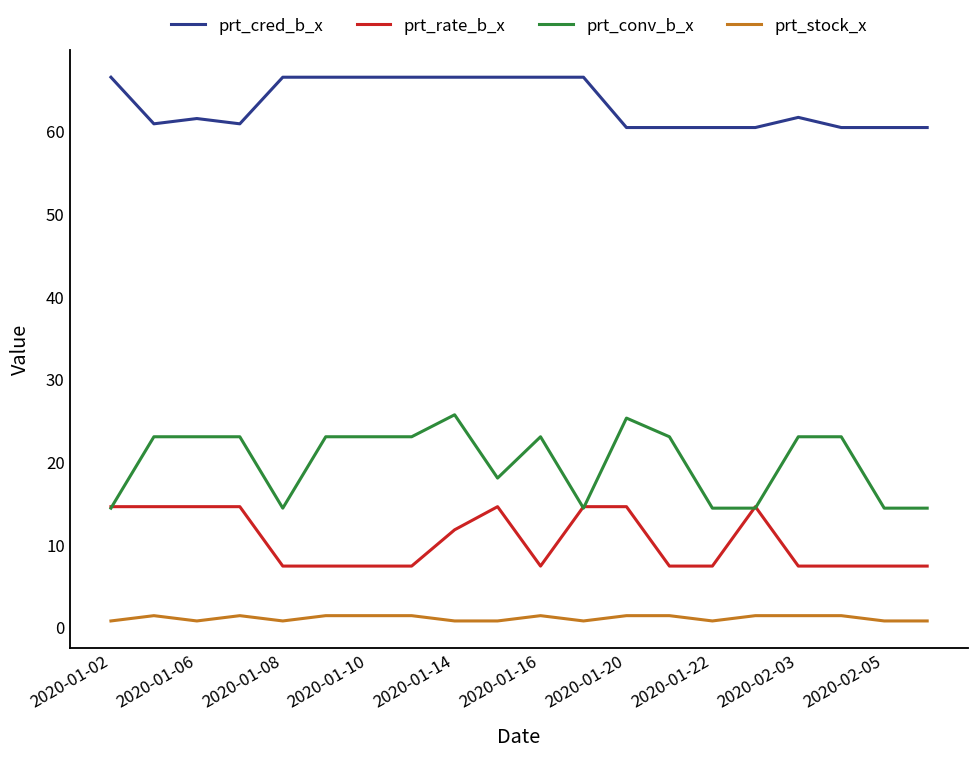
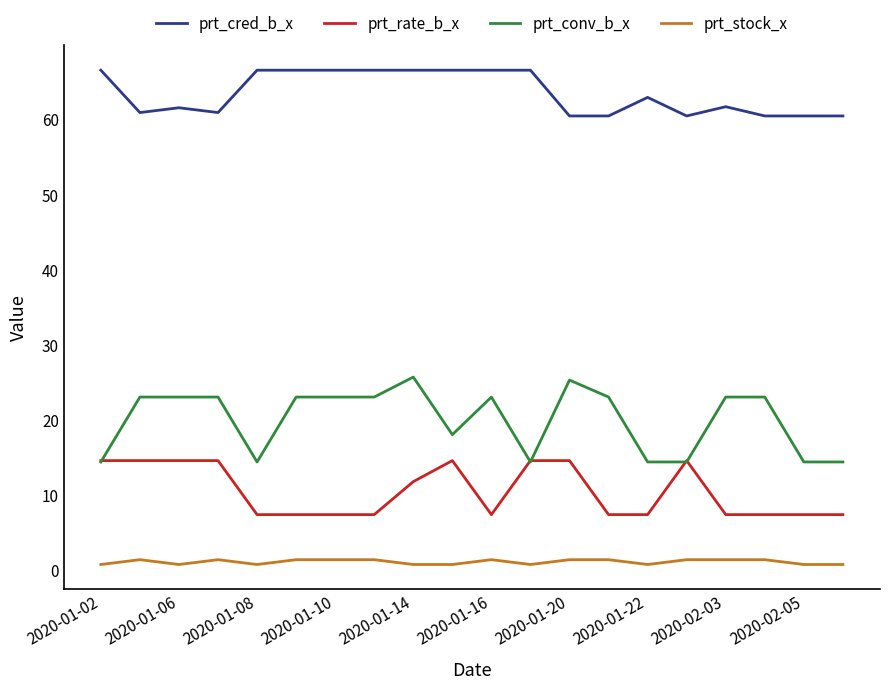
prt_cred_b_x, 2020-01-22: 60 -> 63
